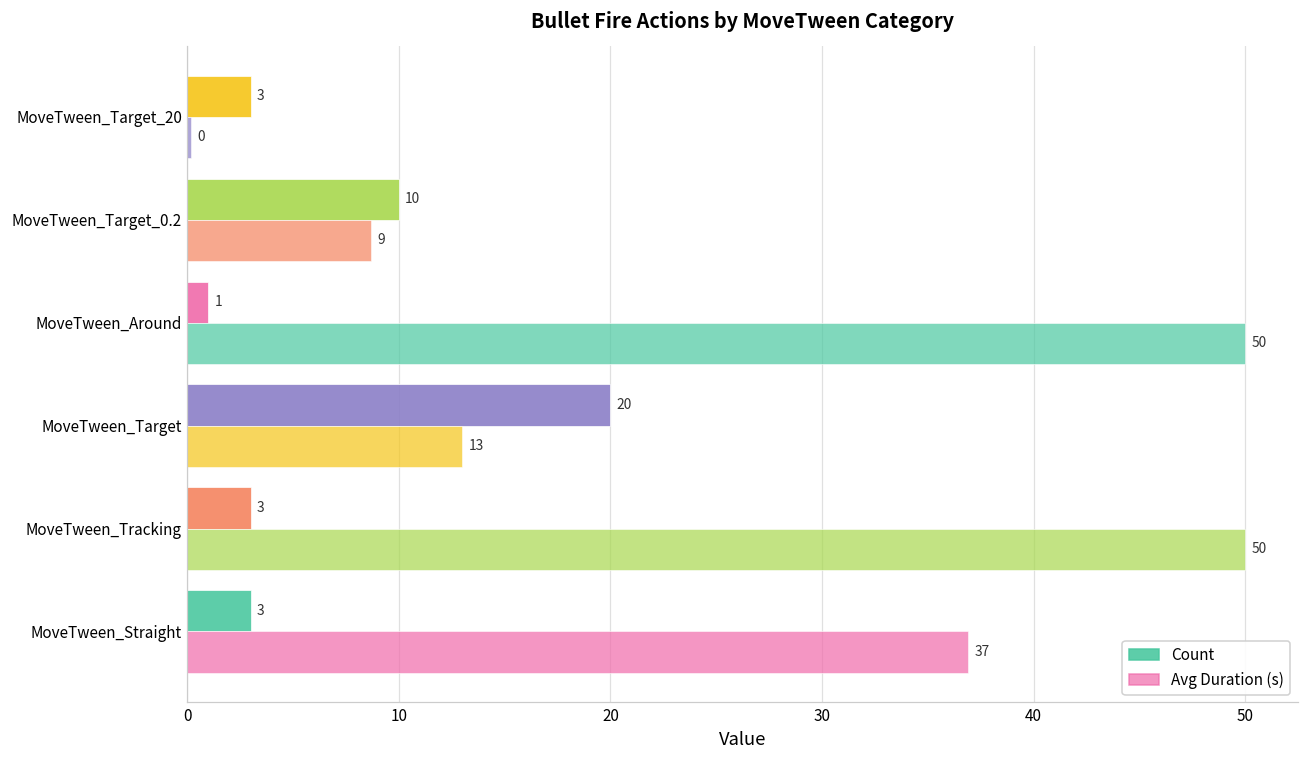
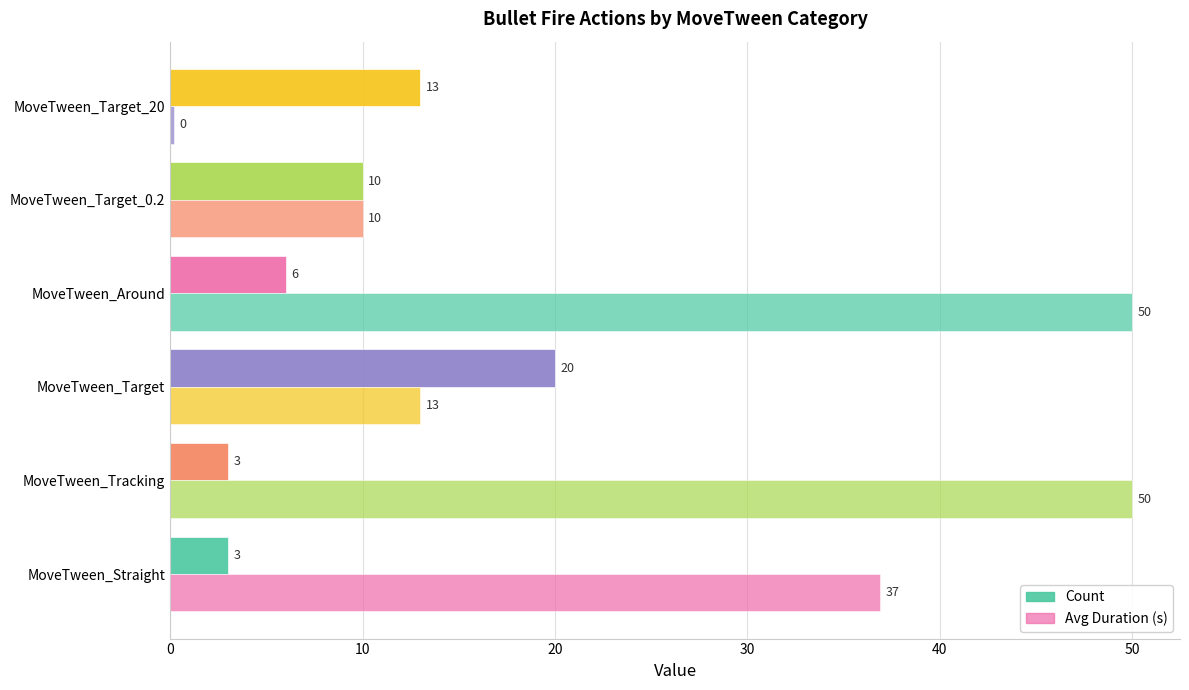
Count, MoveTween_Target_20: 3 -> 13
Avg Duration (s), MoveTween_Target_0.2: 9 -> 10
Count, MoveTween_Around: 1 -> 6
